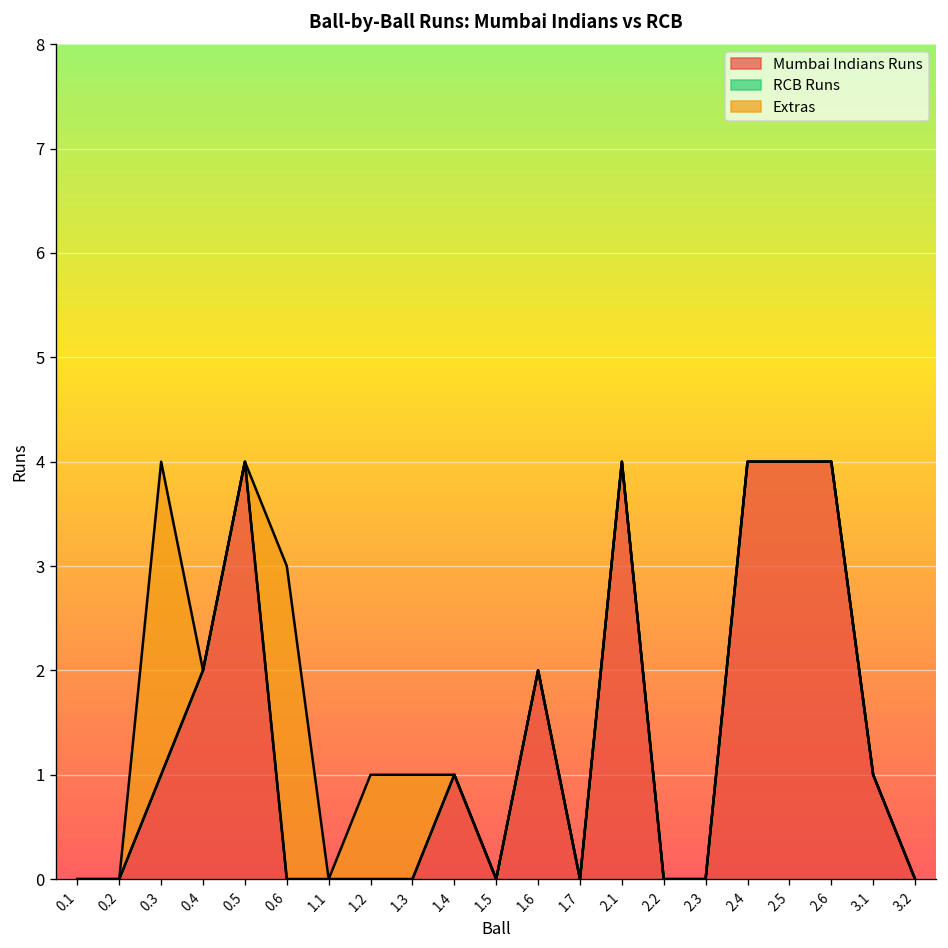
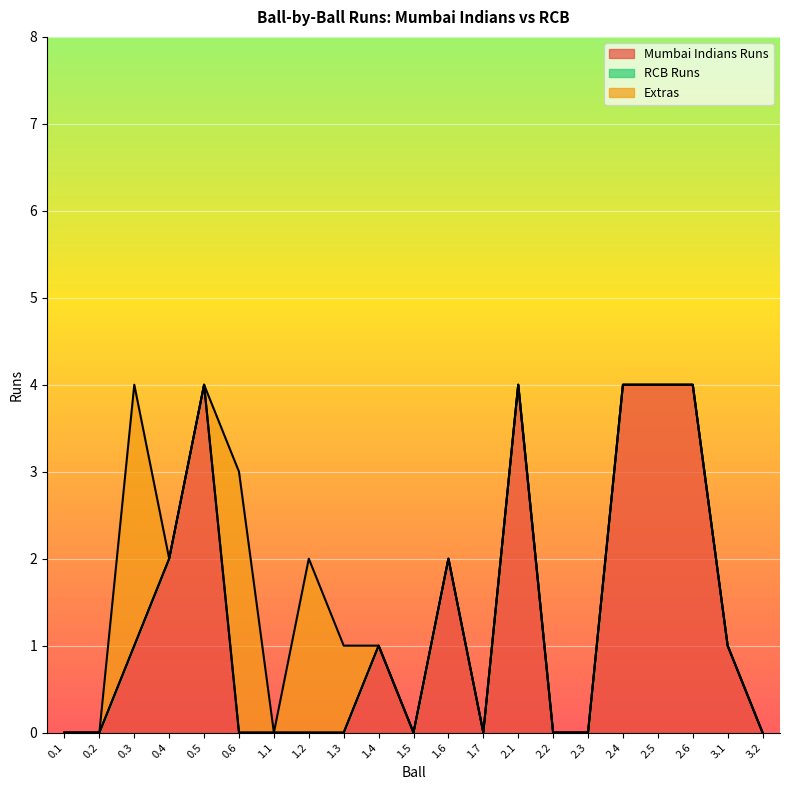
Extras, 1.2: 1 -> 2
